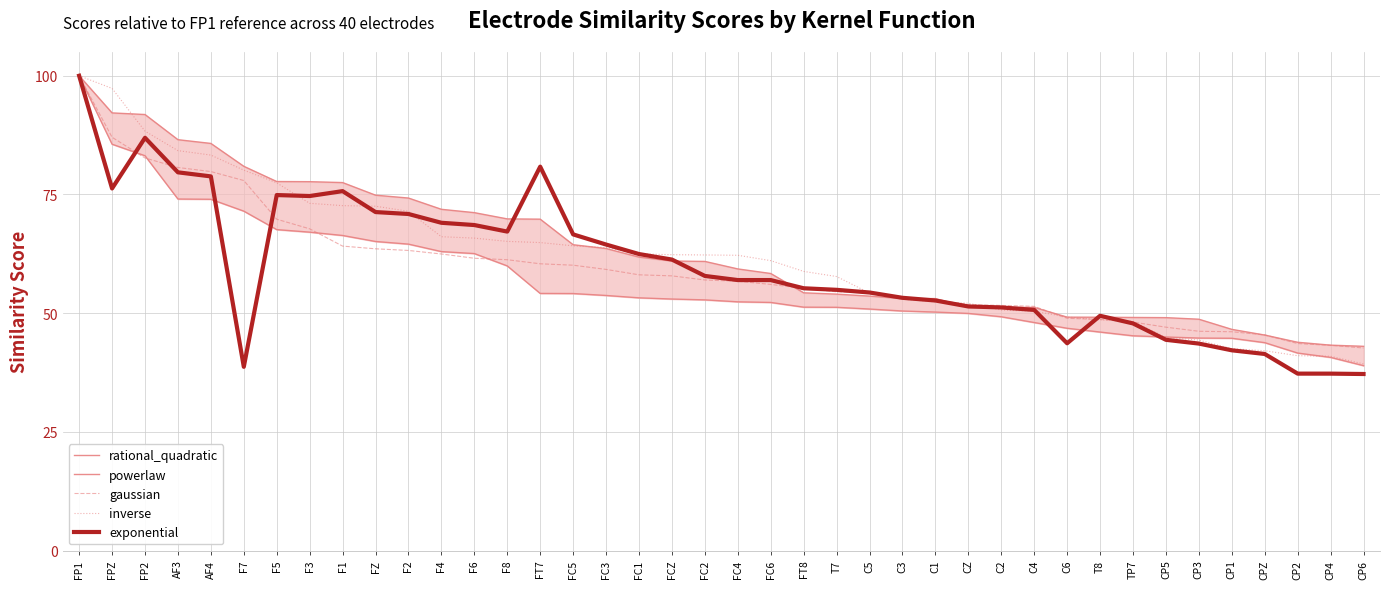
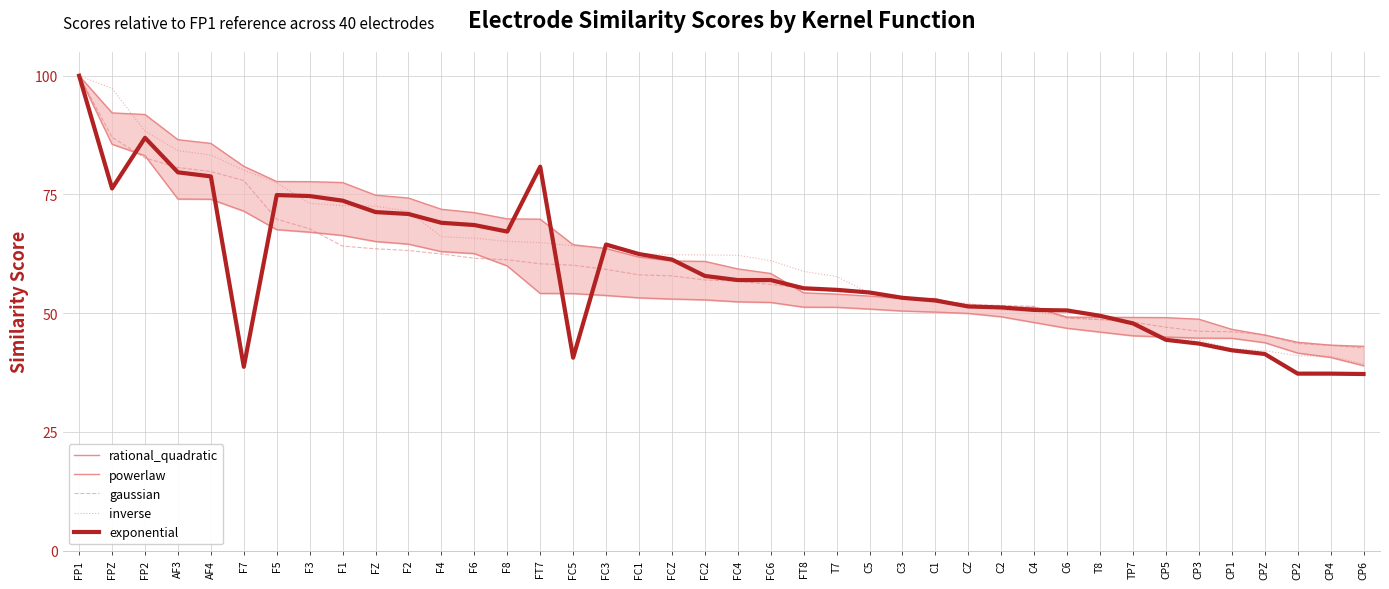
exponential, F1: 76 -> 74
exponential, FC5: 67 -> 41
exponential, C6: 44 -> 51
